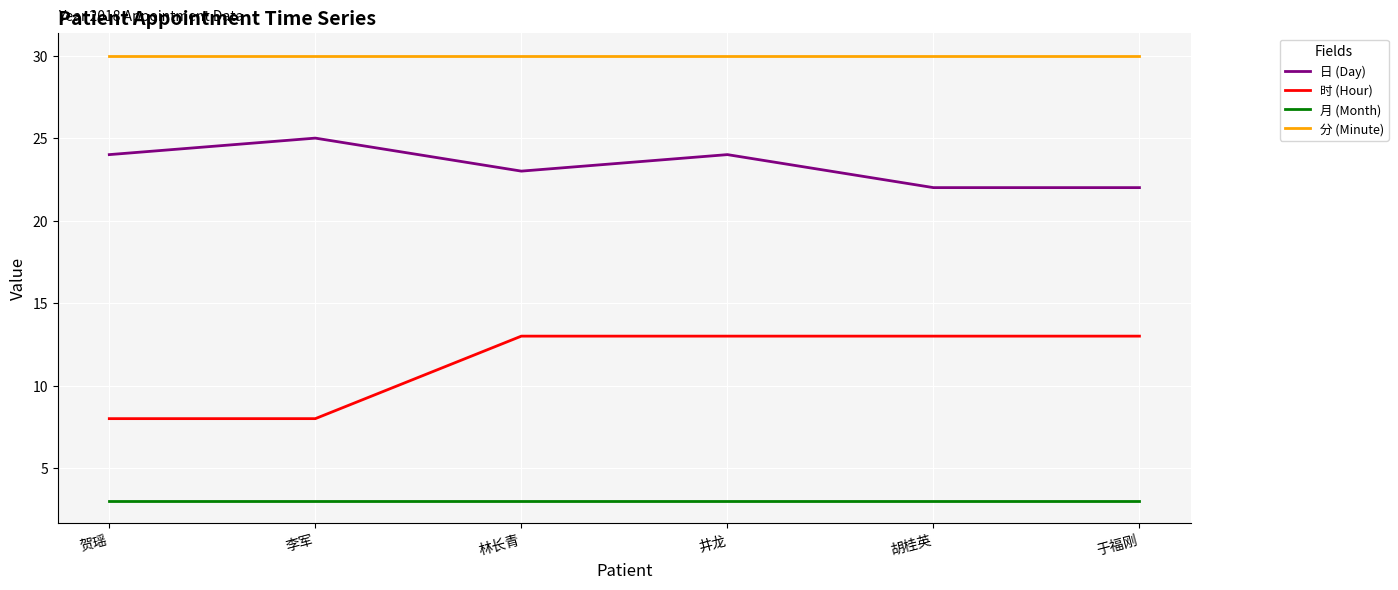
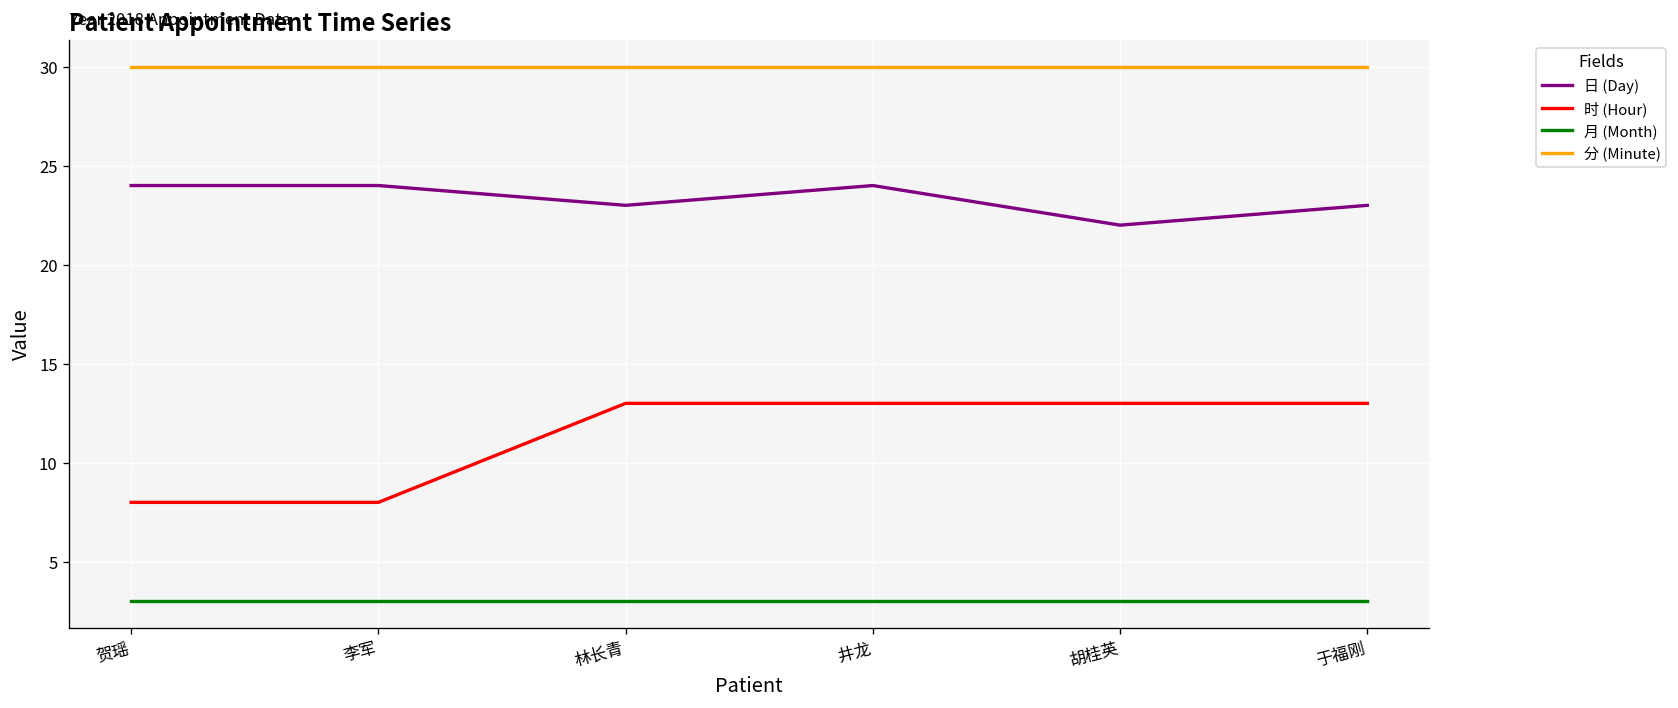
日 (Day), 李军: 25 -> 24
日 (Day), 于福刚: 22 -> 23
